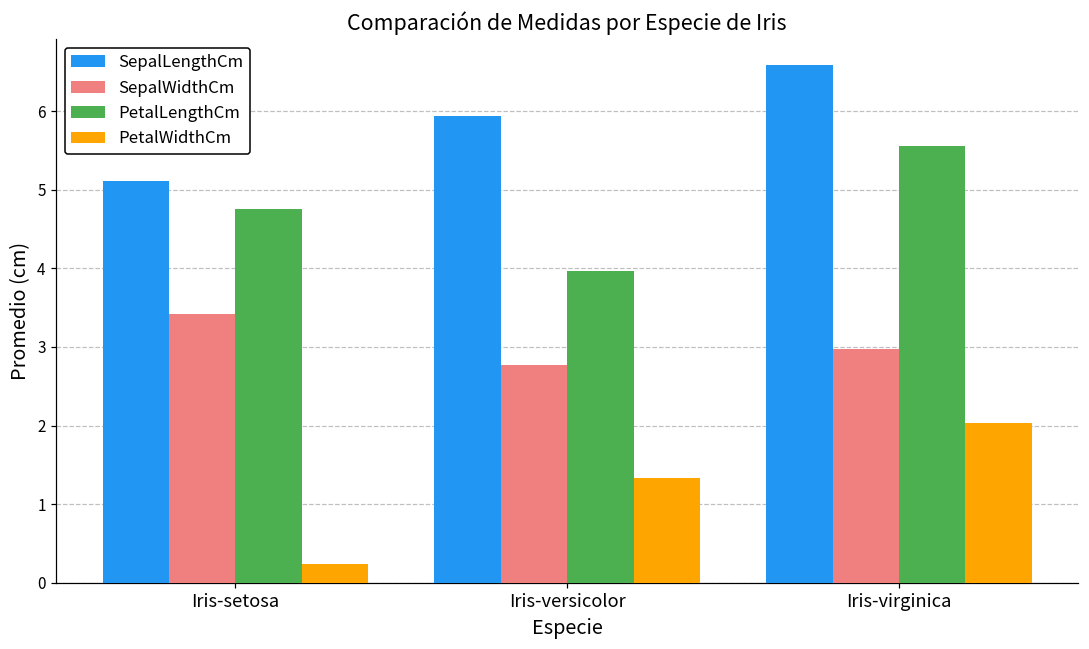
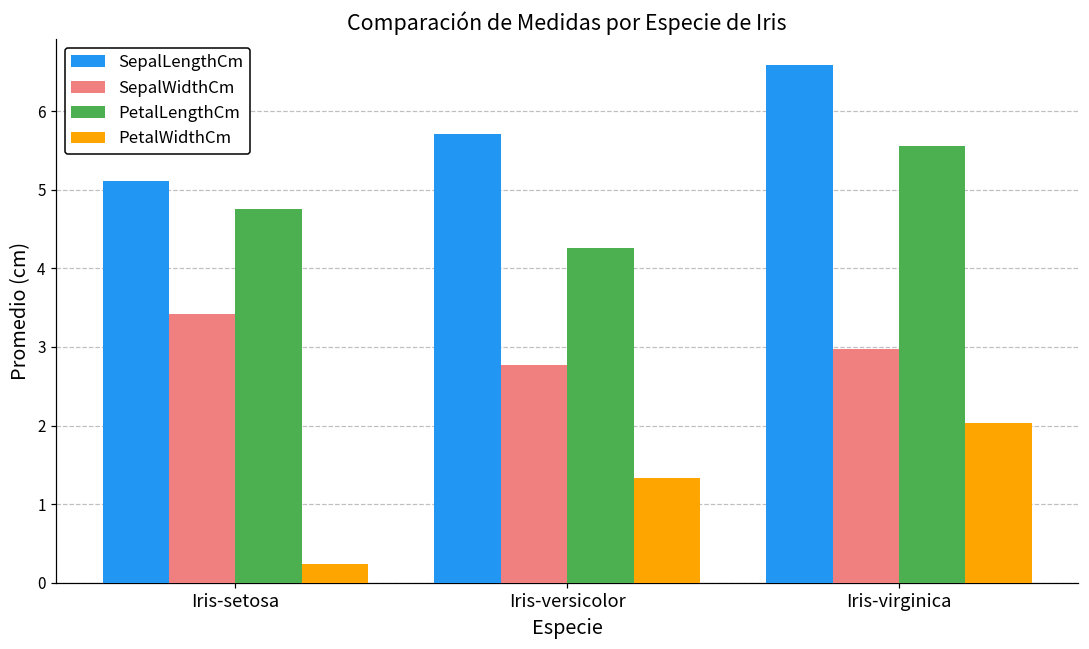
SepalLengthCm, Iris-versicolor: 5.9 -> 5.7
PetalLengthCm, Iris-versicolor: 4.0 -> 4.3
